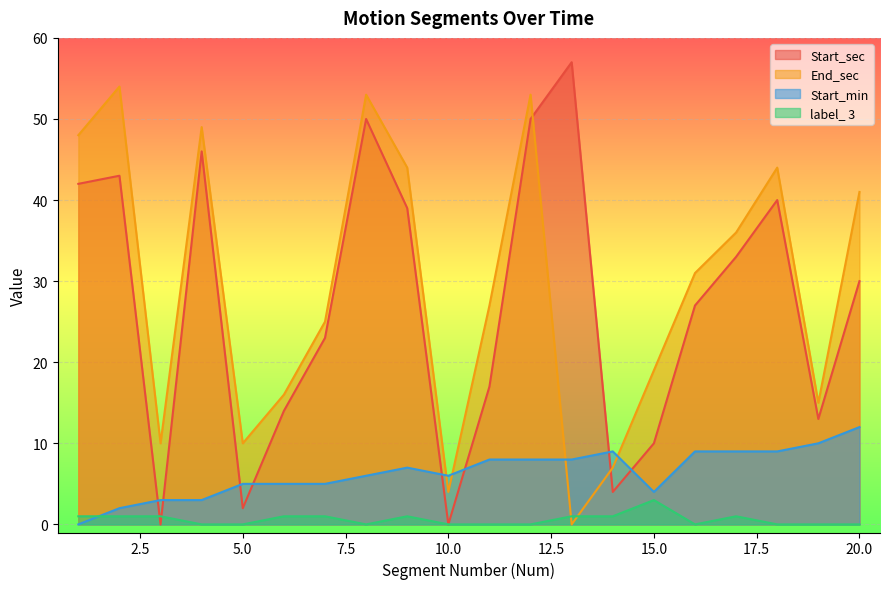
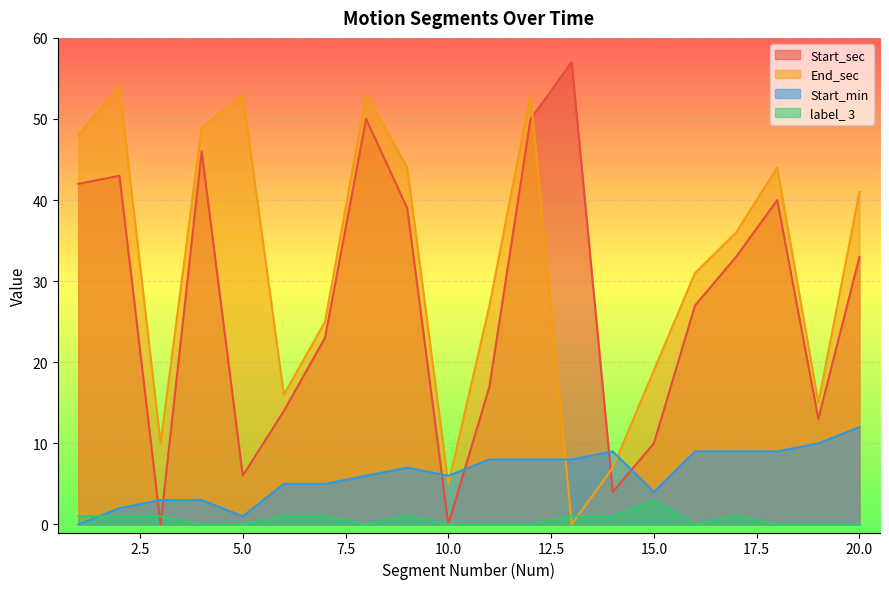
Start_sec, 5.0: 2 -> 6
End_sec, 5.0: 10 -> 53
Start_min, 5.0: 5 -> 1
End_sec, 10.0: 4 -> 5
Start_sec, 20.0: 30 -> 33
